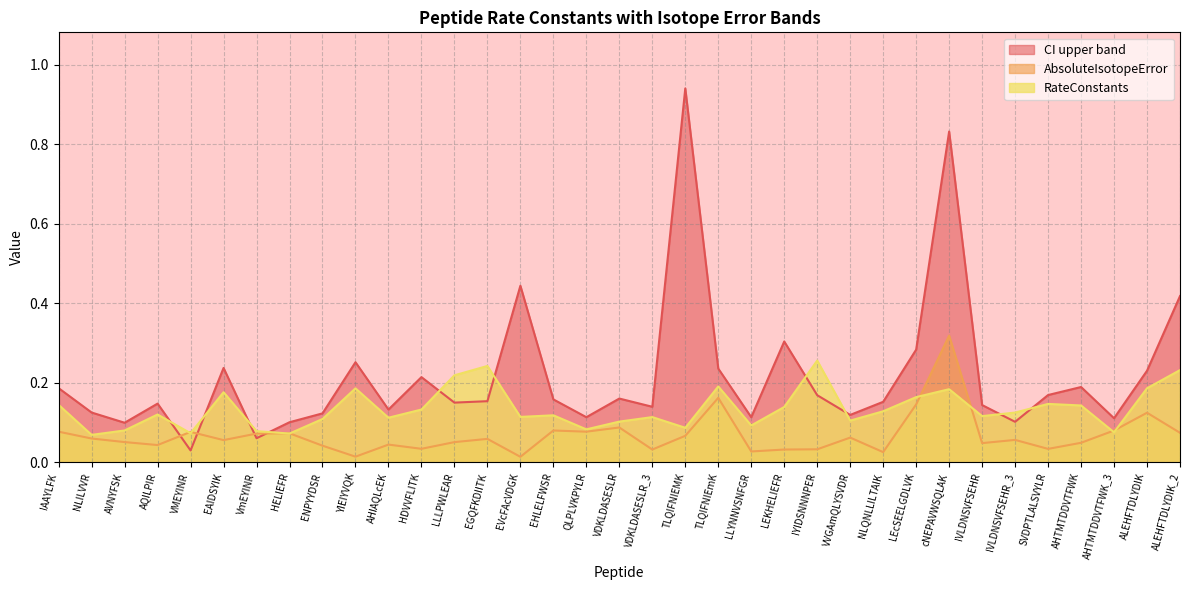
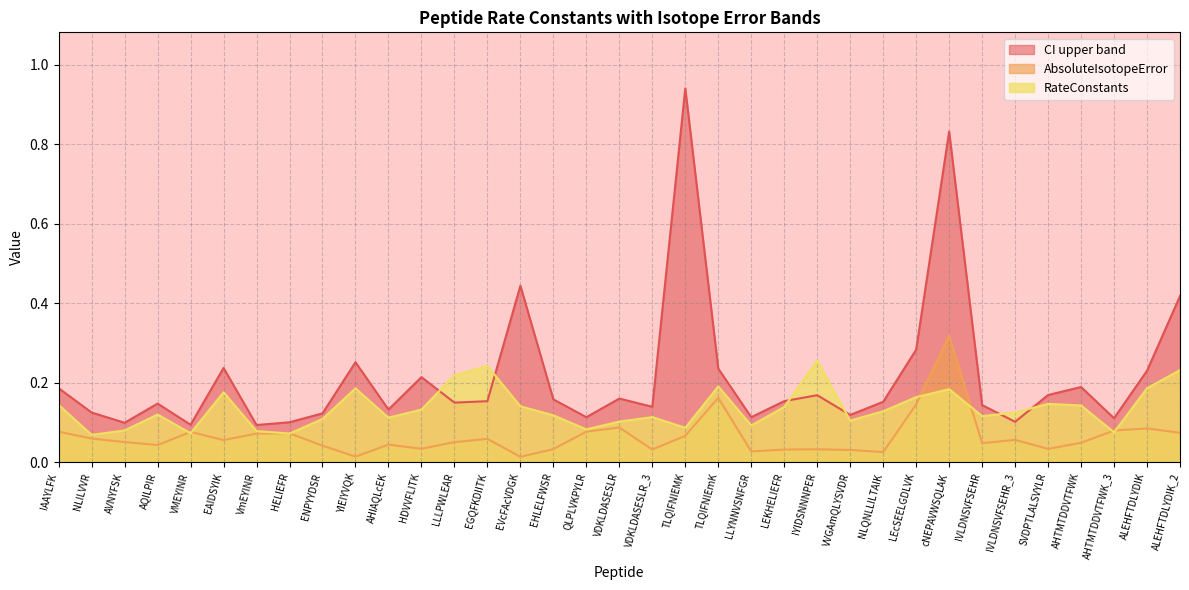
CI upper band, VMEYINR: 0.03 -> 0.09
CI upper band, VmEYINR: 0.06 -> 0.09
RateConstants, EVcFAcVDGK: 0.11 -> 0.14
AbsoluteIsotopeError, EHLELFWSR: 0.08 -> 0.03
CI upper band, LEKHELIEFR: 0.30 -> 0.15
AbsoluteIsotopeError, VVGAmQLYSVDR: 0.06 -> 0.03
AbsoluteIsotopeError, ALEHFTDLYDIK: 0.12 -> 0.09
